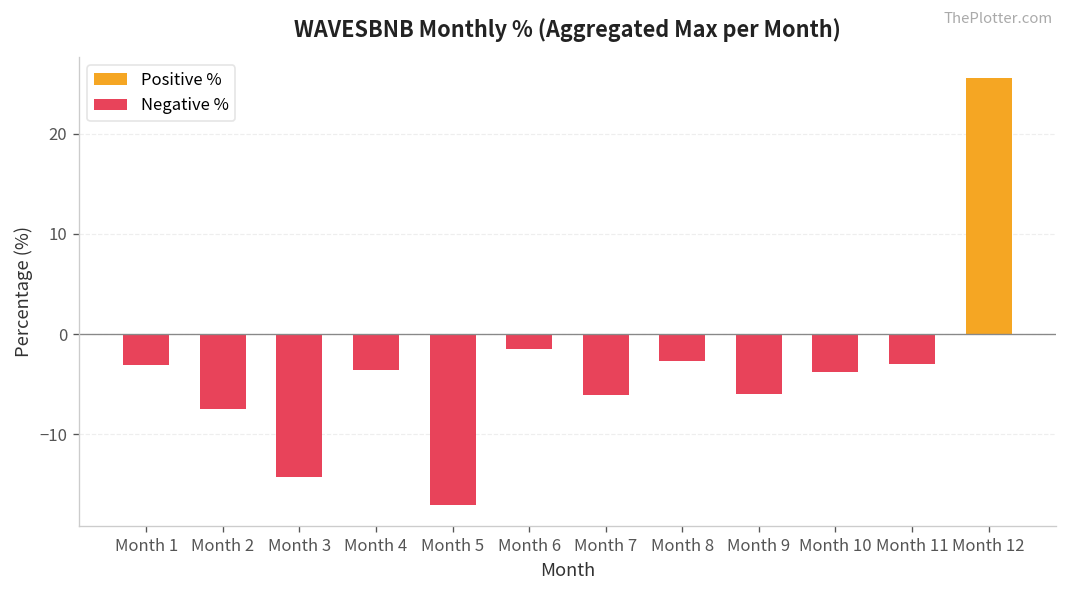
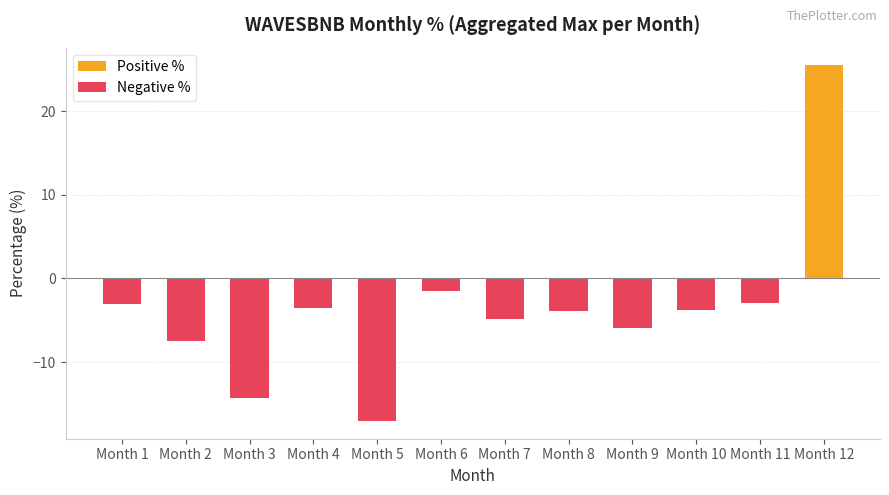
Negative %, Month 7: -6 -> -5
Negative %, Month 8: -3 -> -4
